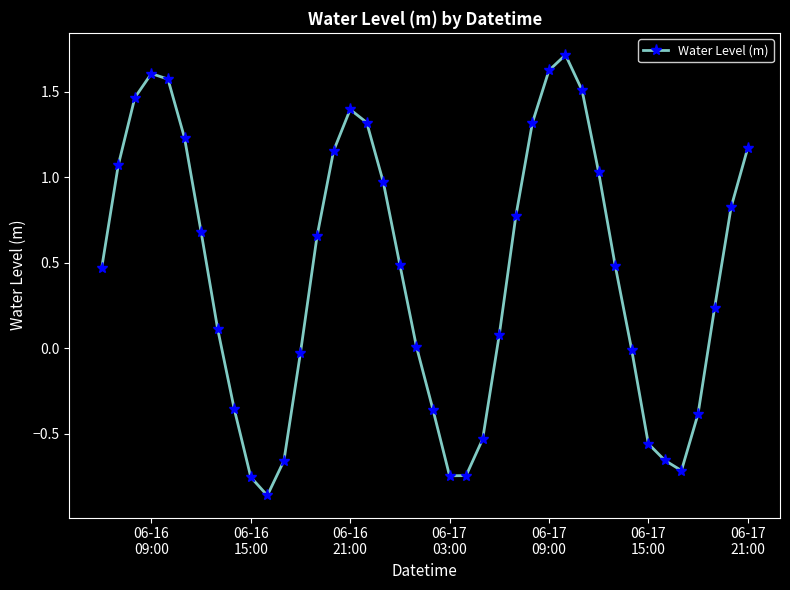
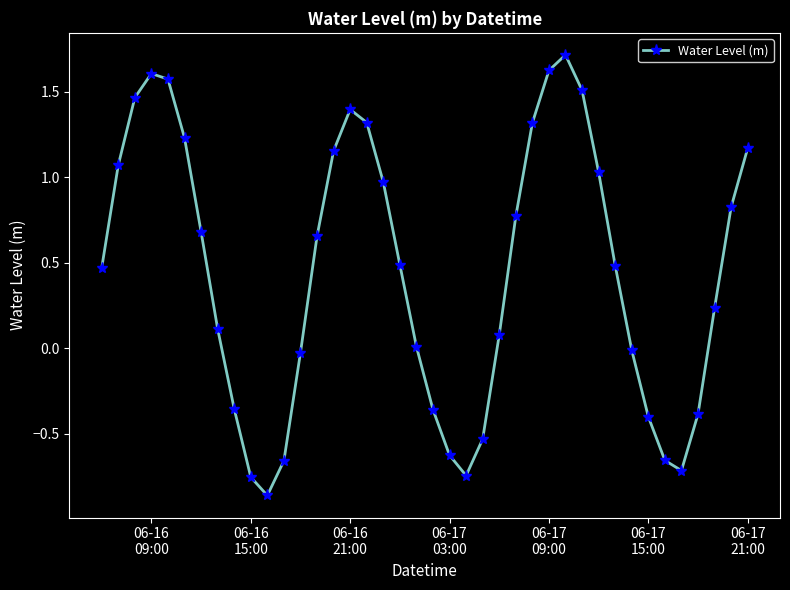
06-17 03:00: -0.75 -> -0.63
06-17 15:00: -0.56 -> -0.40
